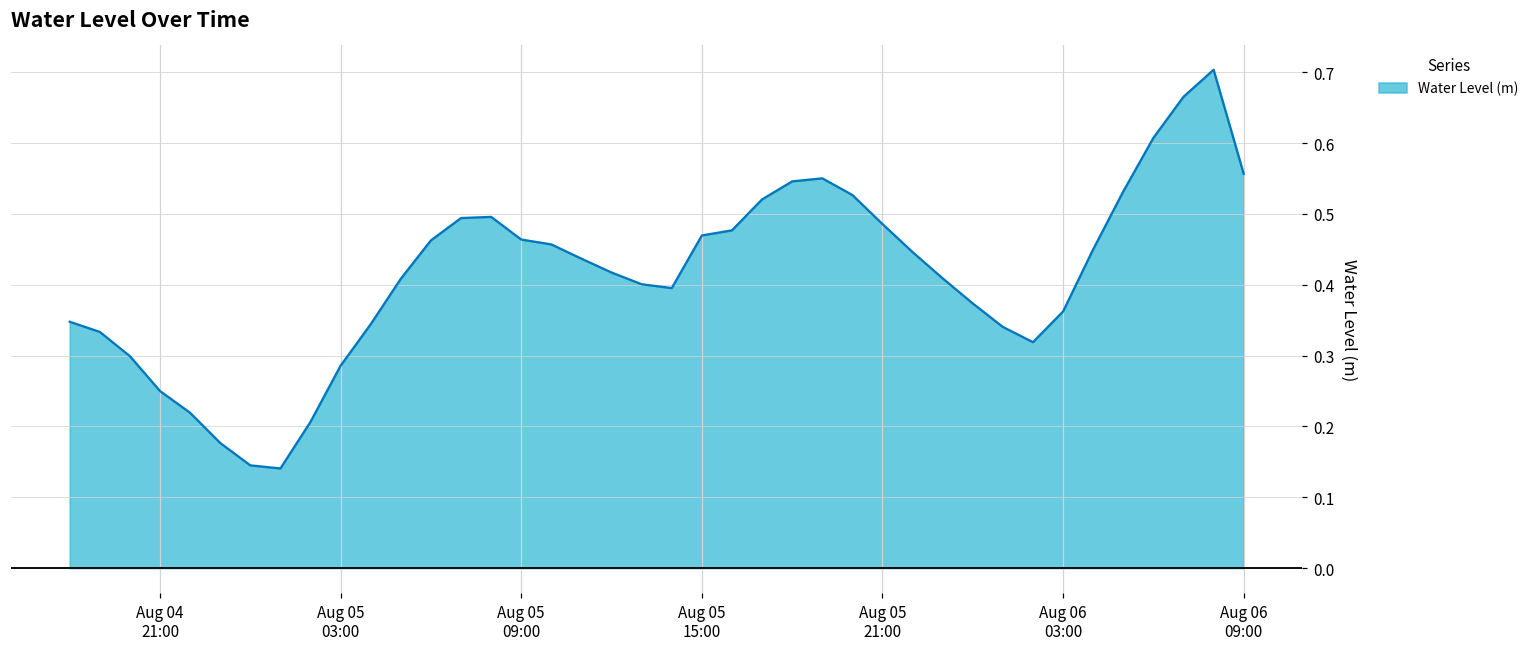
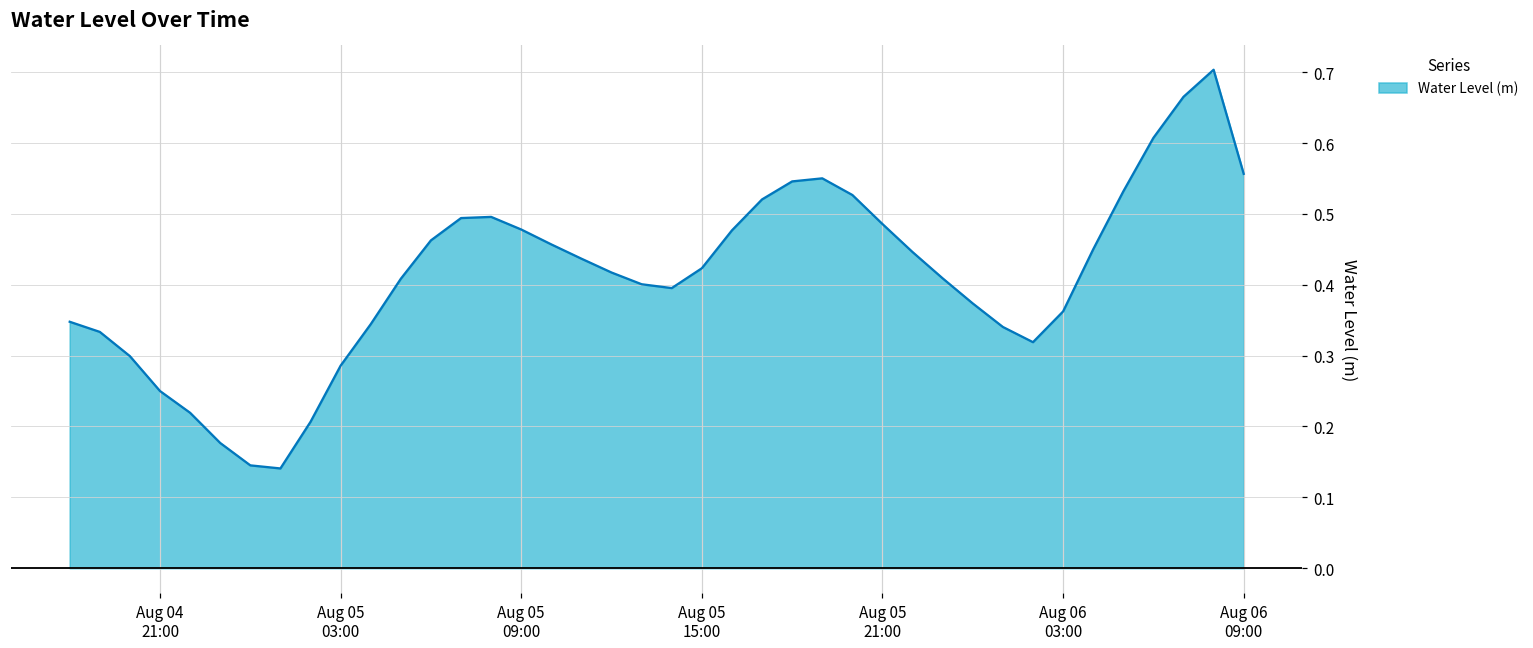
Aug 05 09:00: 0.46 -> 0.48
Aug 05 15:00: 0.47 -> 0.42
